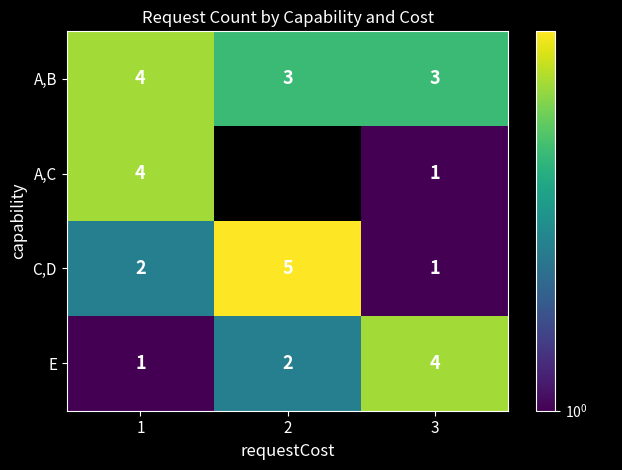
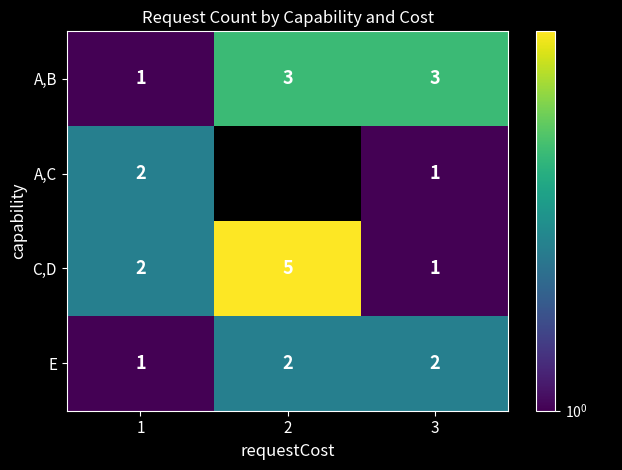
A,B, 1: 4 -> 1
A,C, 1: 4 -> 2
E, 3: 4 -> 2
